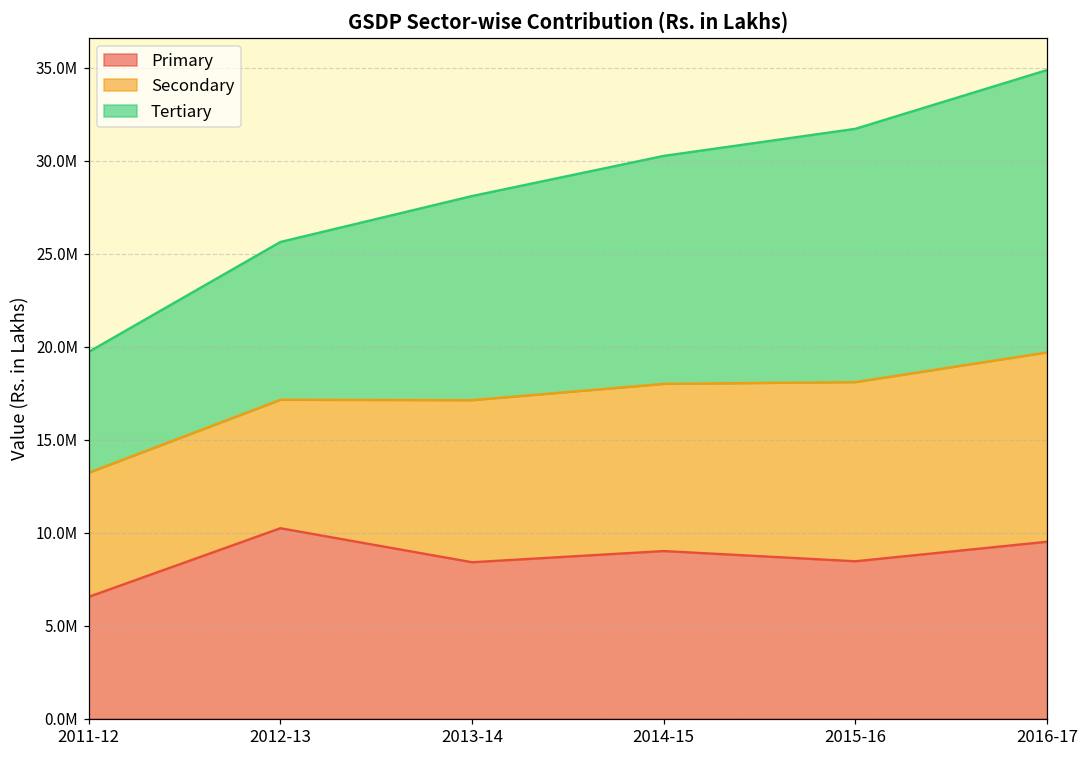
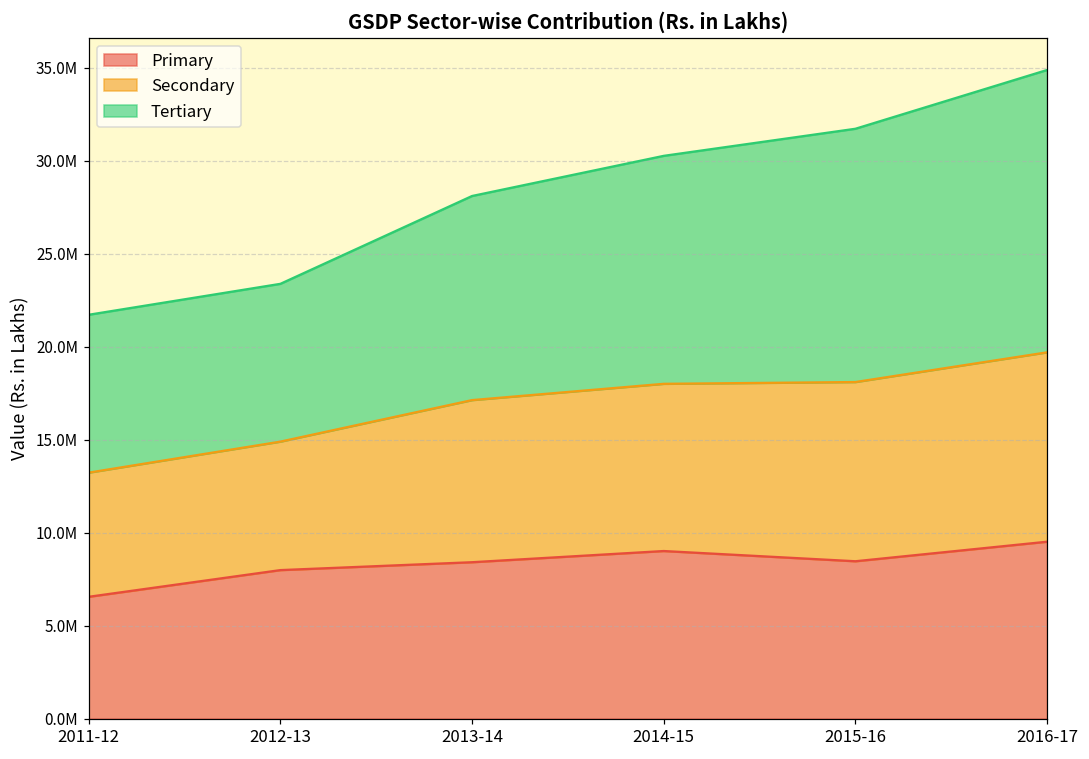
Tertiary, 2011-12: 6500000 -> 8500000
Primary, 2012-13: 10200000 -> 8000000
